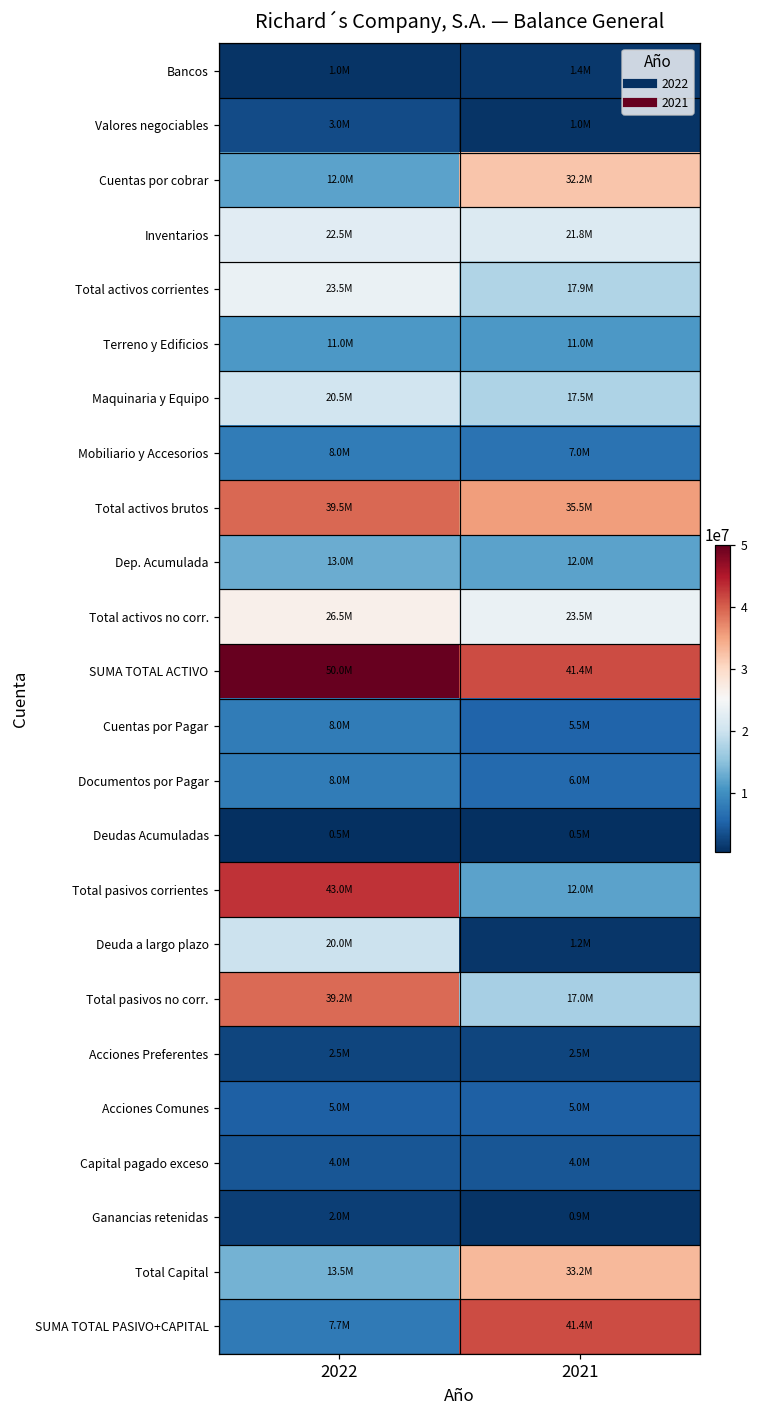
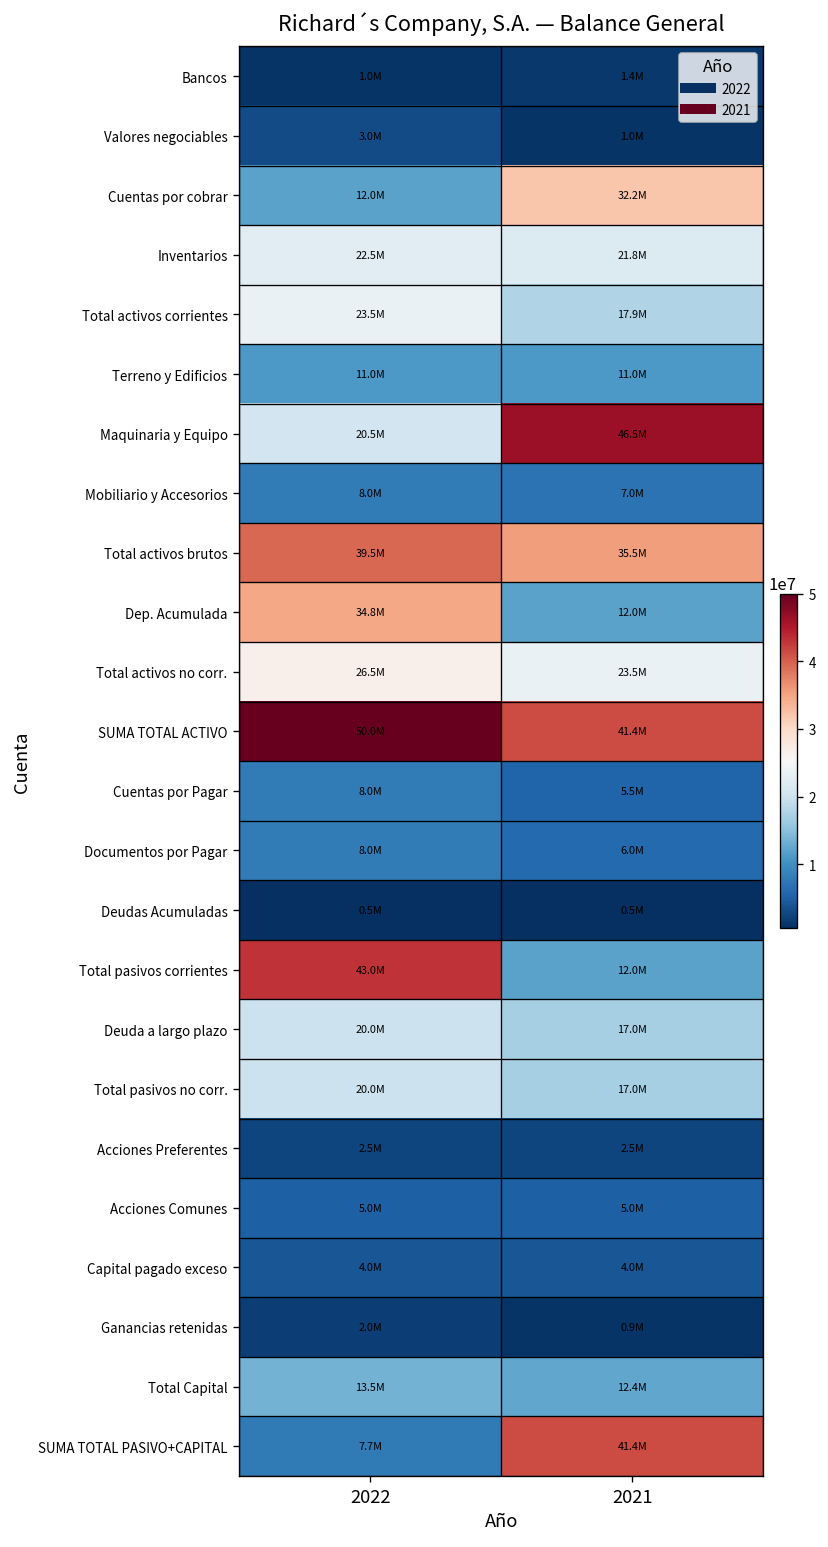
Maquinaria y Equipo, 2021: 17.5M -> 46.5M
Dep. Acumulada, 2022: 13.0M -> 34.8M
Deuda a largo plazo, 2021: 1.2M -> 17.0M
Total pasivos no corr., 2022: 39.2M -> 20.0M
Total Capital, 2021: 33.2M -> 12.4M
